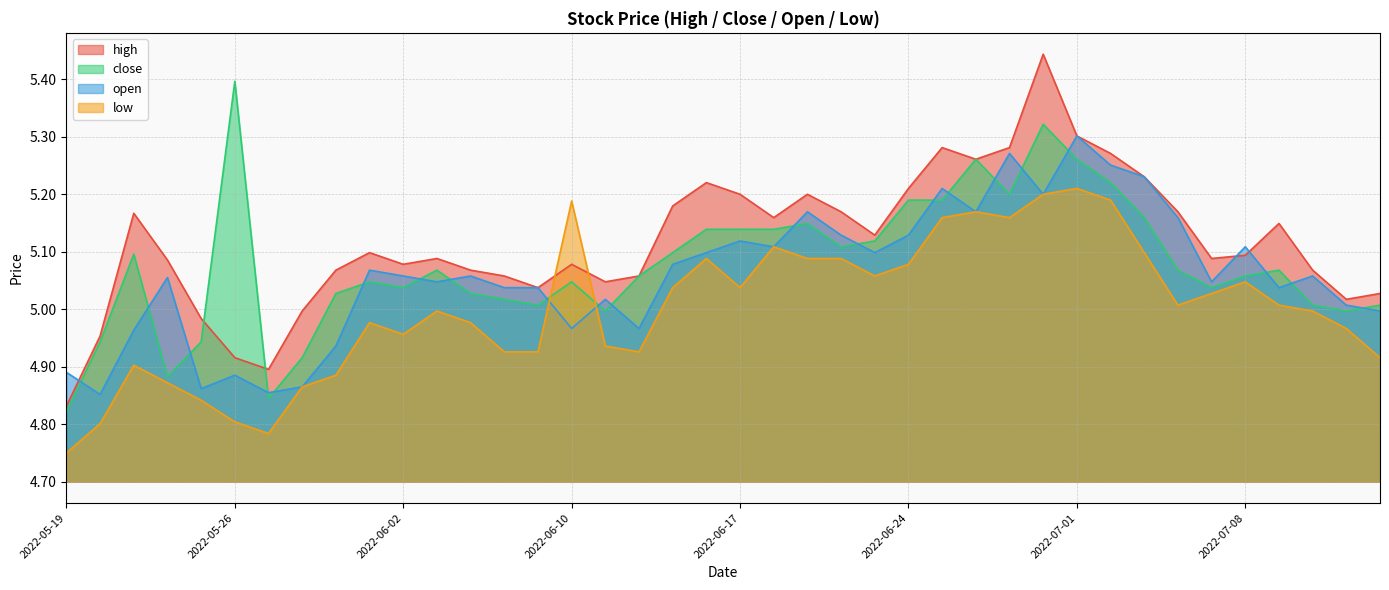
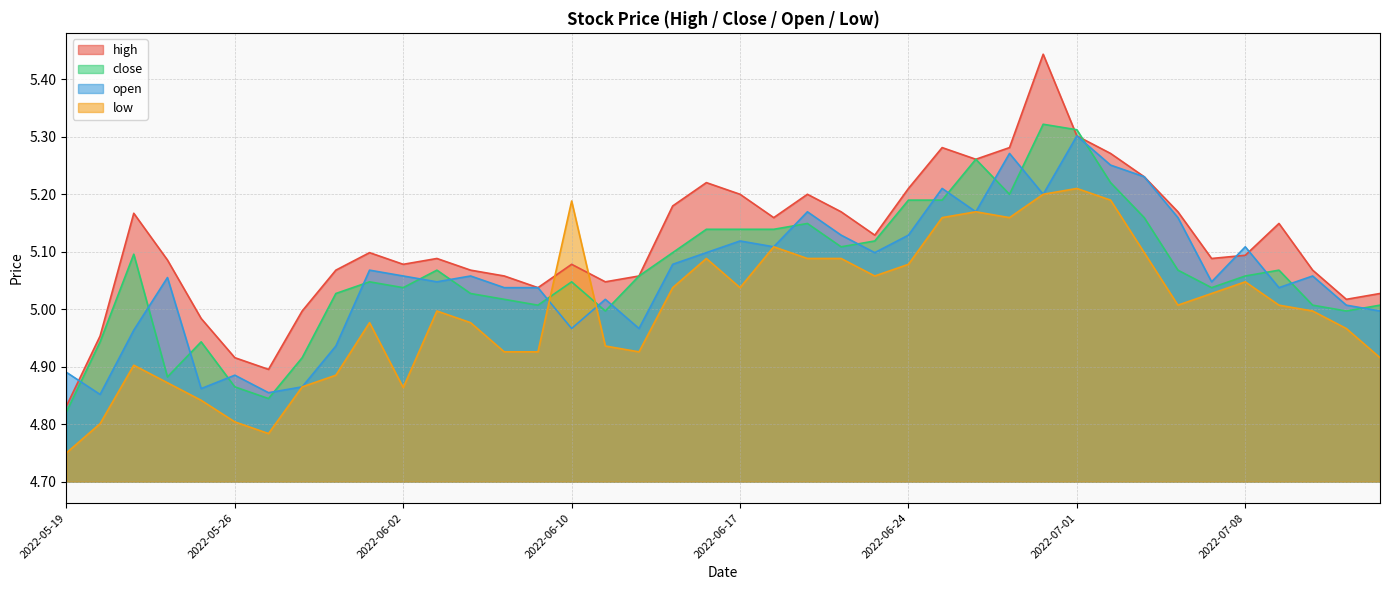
close, 2022-05-26: 5.40 -> 4.86
low, 2022-06-02: 4.96 -> 4.86
close, 2022-07-01: 5.26 -> 5.31
